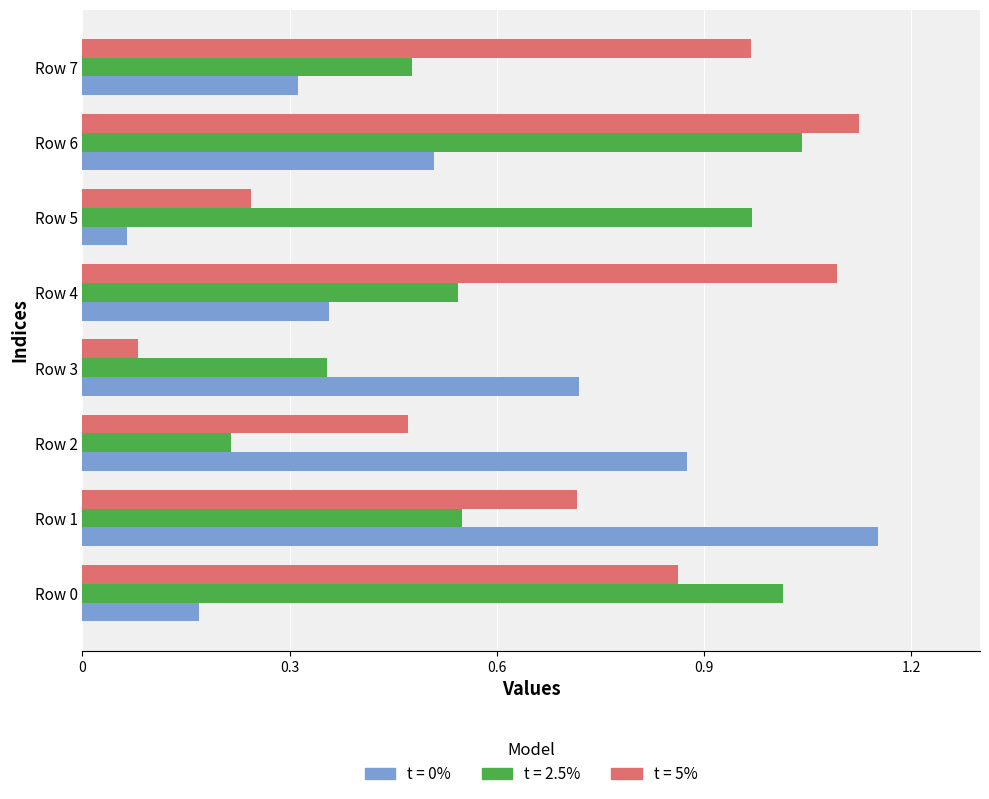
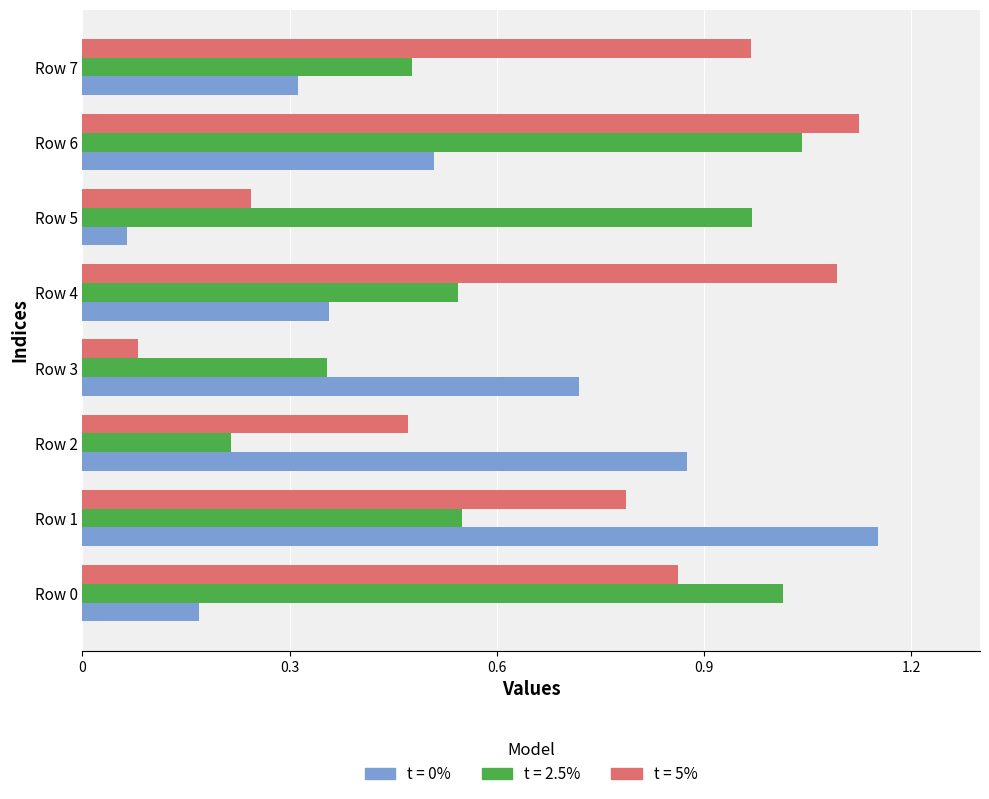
t = 5%, Row 1: 0.72 -> 0.79
